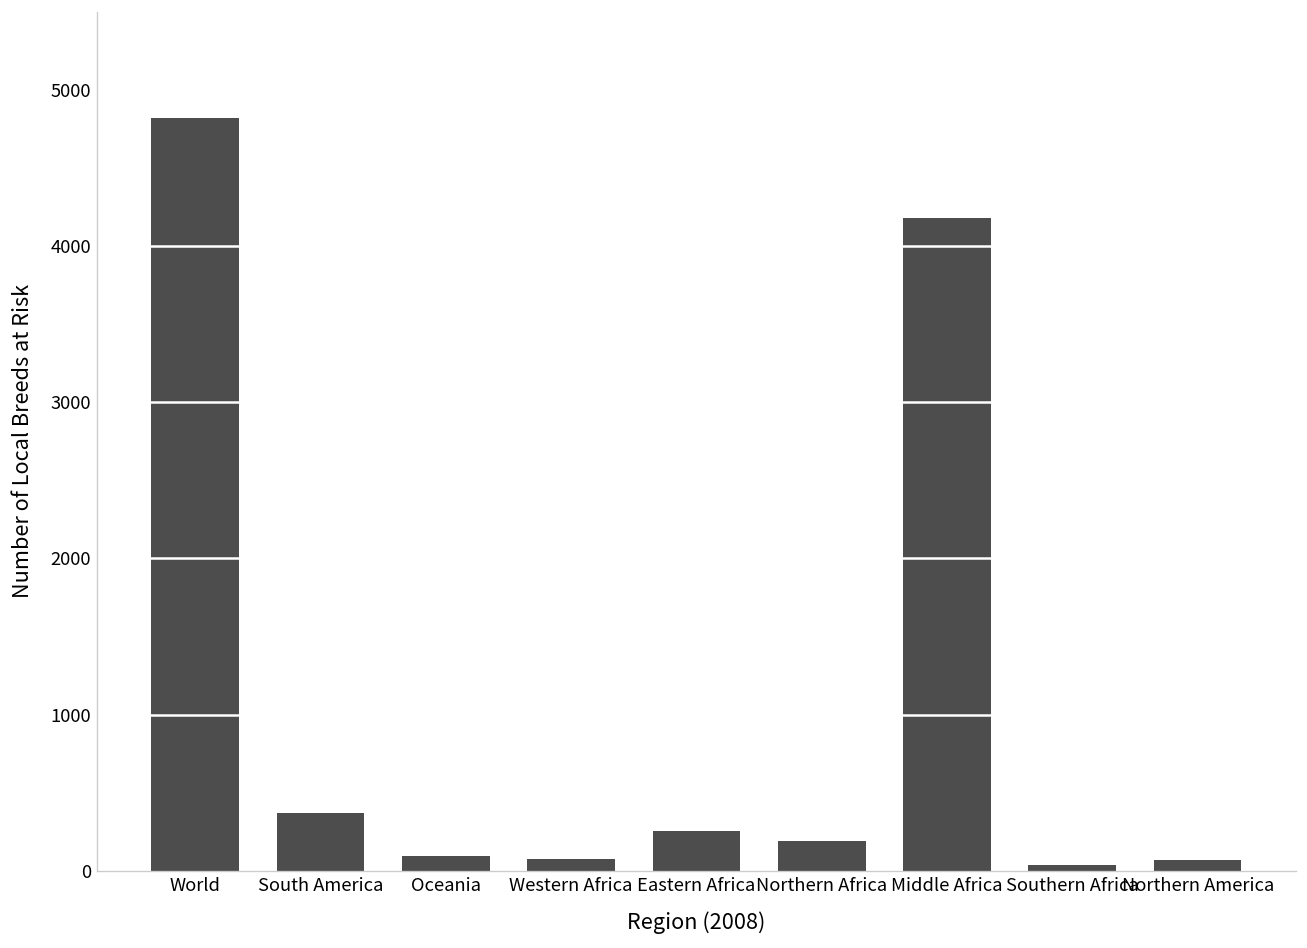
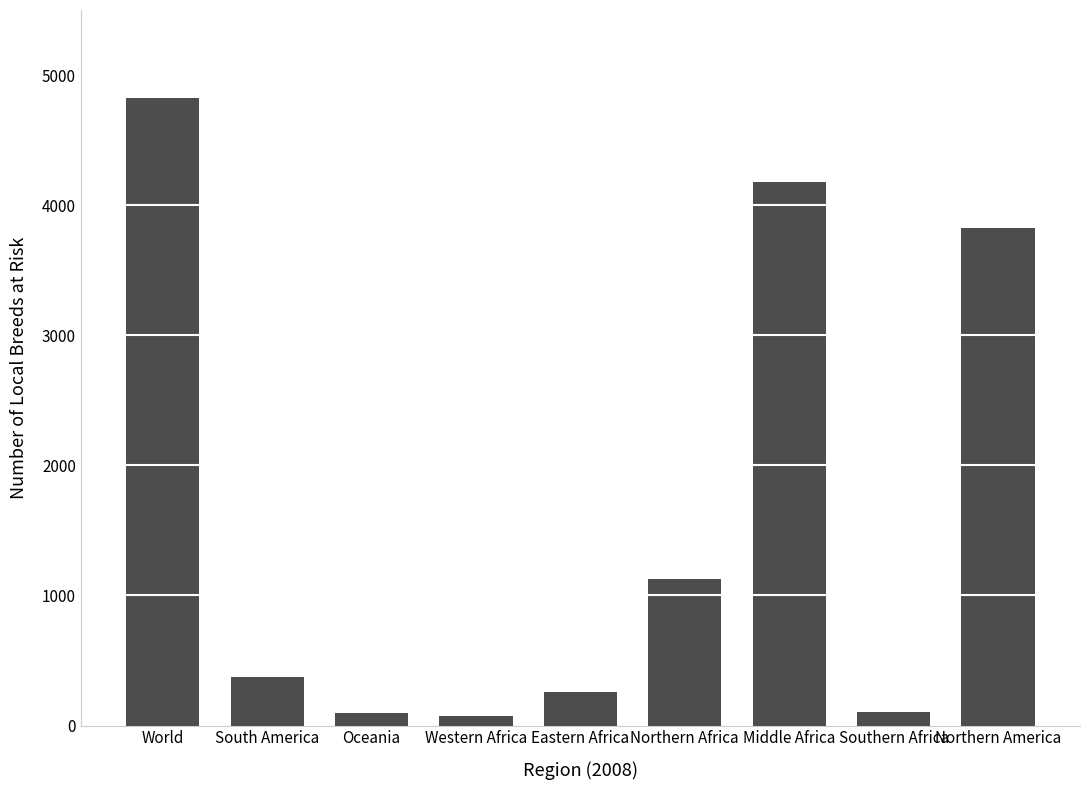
Northern Africa: 190 -> 1130
Southern Africa: 30 -> 100
Northern America: 70 -> 3830
